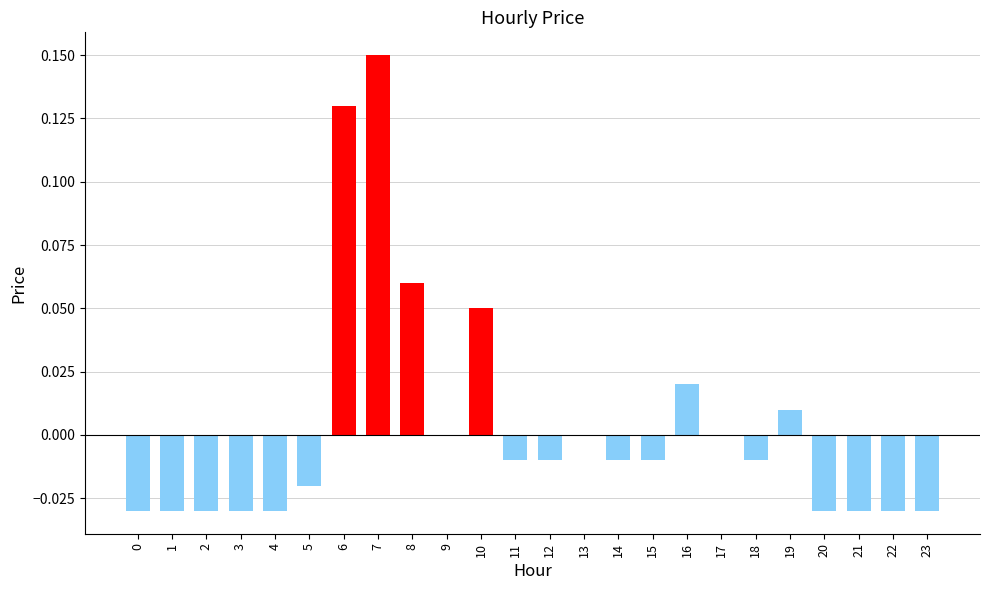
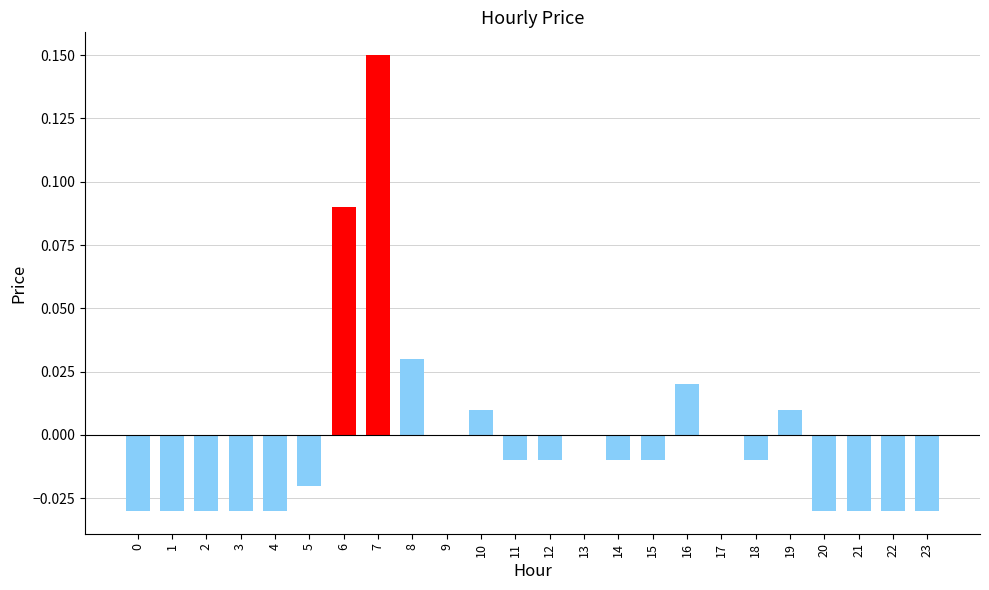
6: 0.13 -> 0.09
8: 0.06 -> 0.03
10: 0.05 -> 0.01
